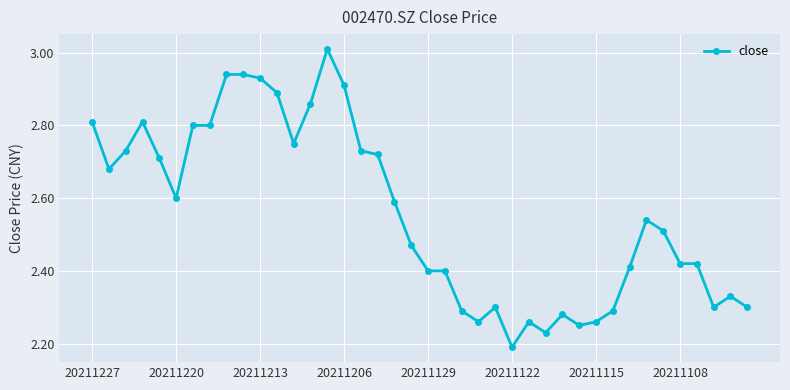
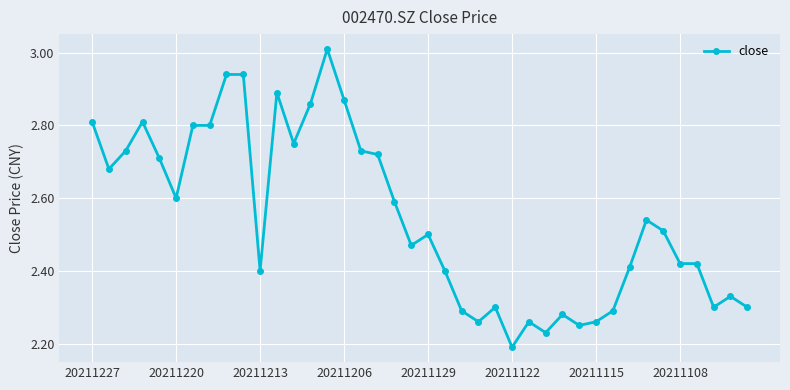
20211213: 2.93 -> 2.40
20211206: 2.91 -> 2.87
20211129: 2.4 -> 2.5
